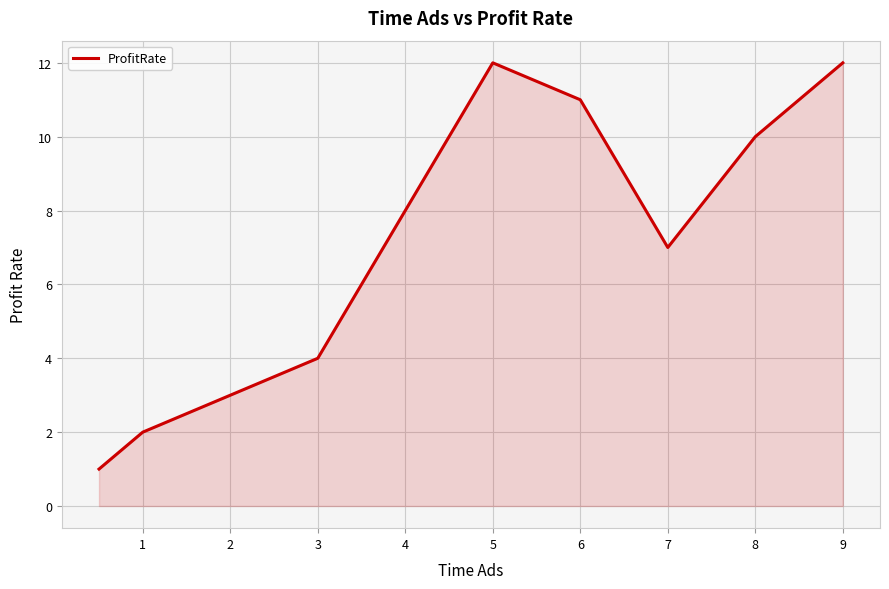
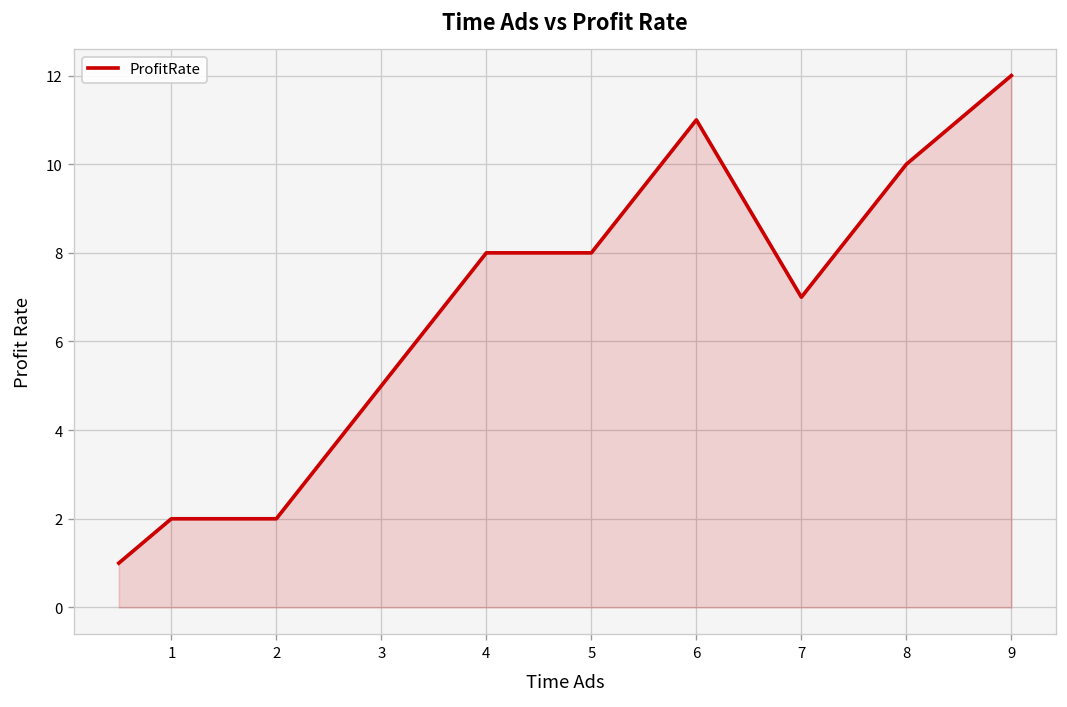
2: 3 -> 2
3: 4 -> 5
5: 12 -> 8
